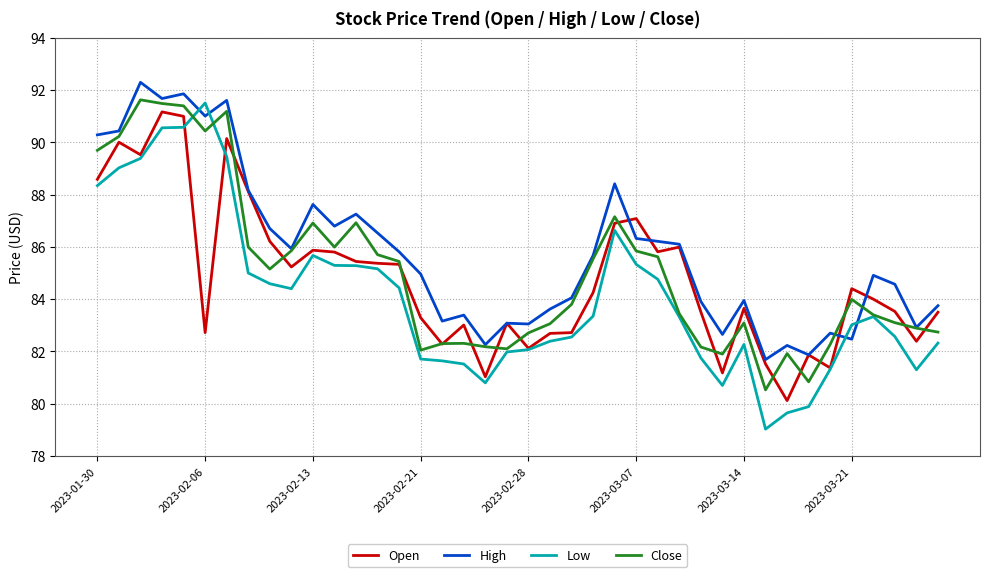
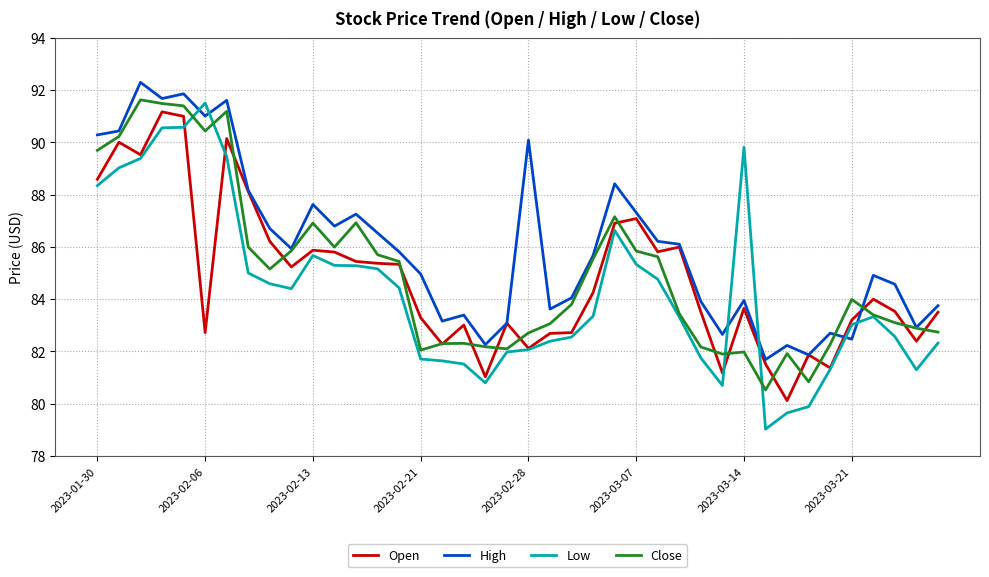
High, 2023-02-28: 83.1 -> 90.1
High, 2023-03-07: 86.3 -> 87.3
Low, 2023-03-14: 82.3 -> 89.8
Close, 2023-03-14: 83.1 -> 82.0
Open, 2023-03-21: 84.4 -> 83.2
